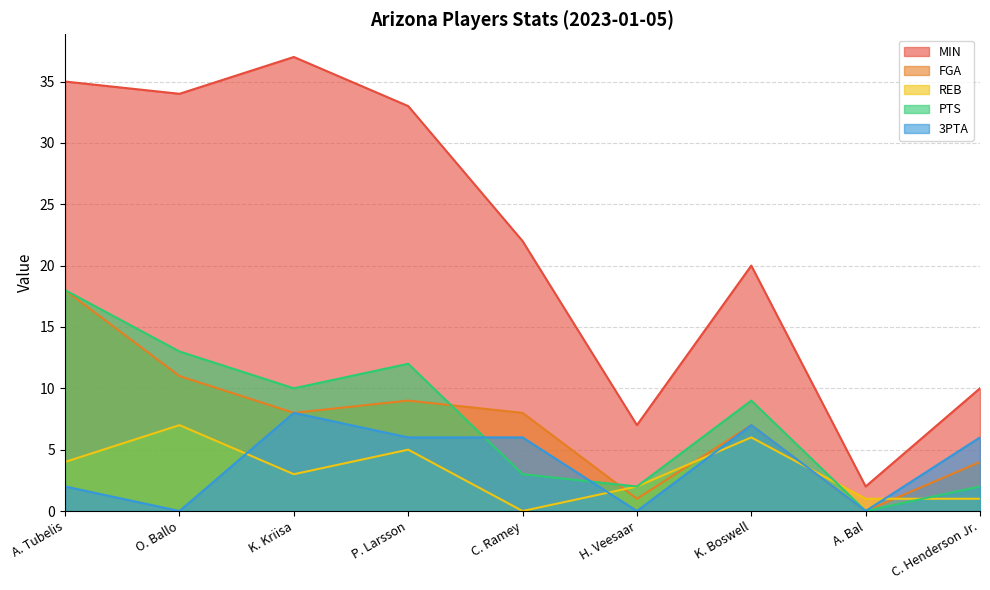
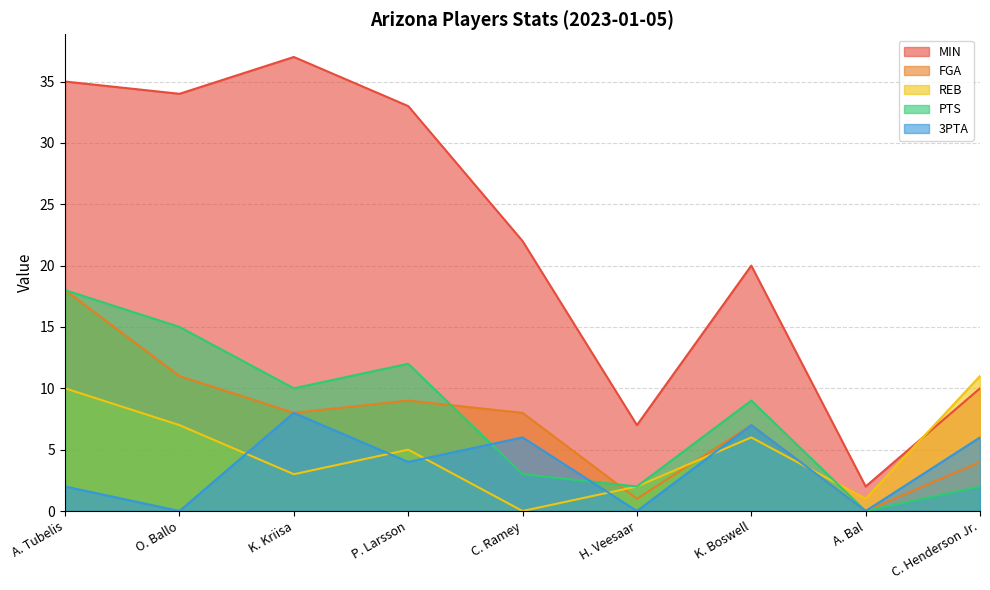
REB, A. Tubelis: 4 -> 10
PTS, O. Ballo: 13 -> 15
3PTA, P. Larsson: 6 -> 4
REB, C. Henderson Jr.: 1 -> 11
